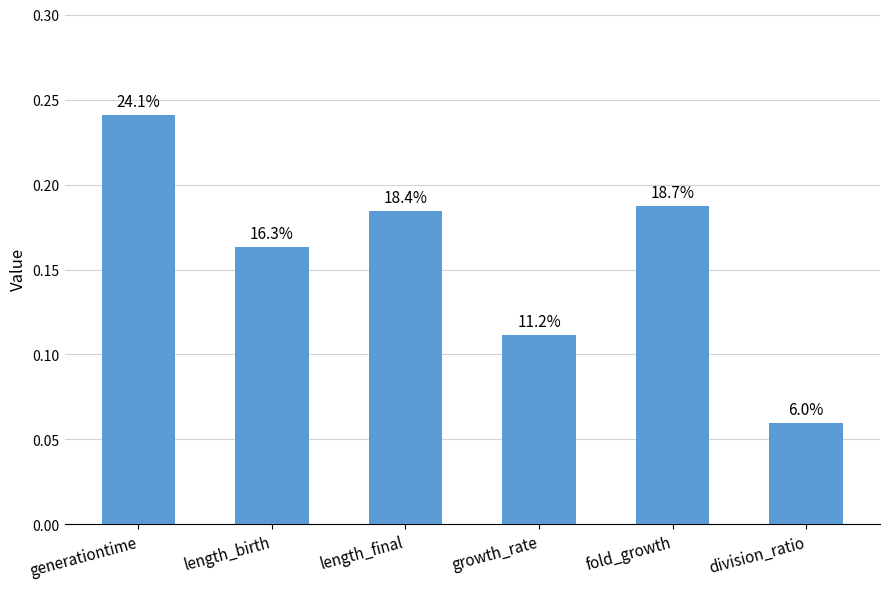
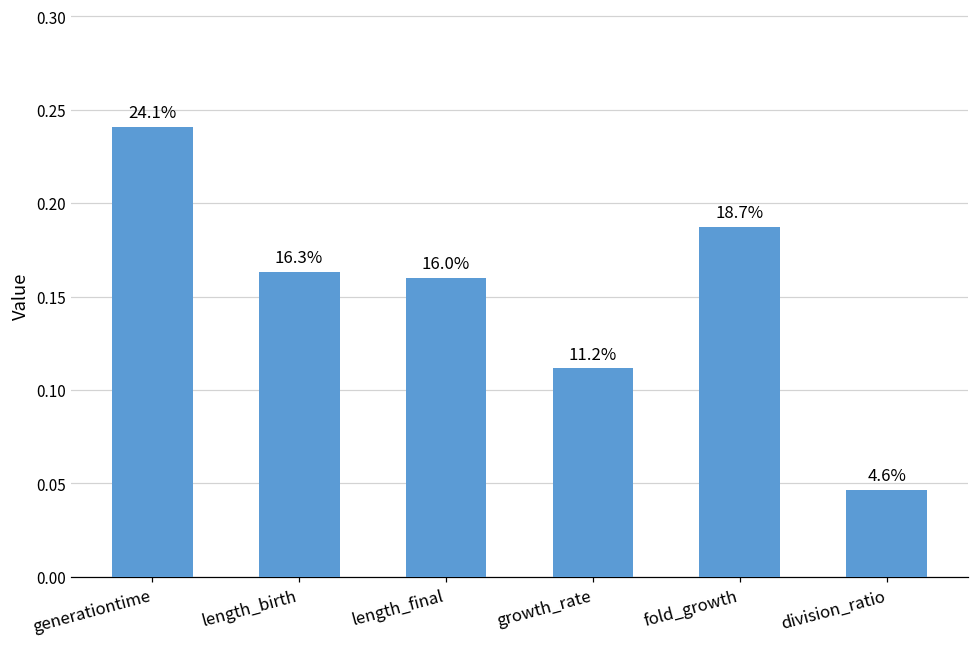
length_final: 18.4% -> 16.0%
division_ratio: 6.0% -> 4.6%
